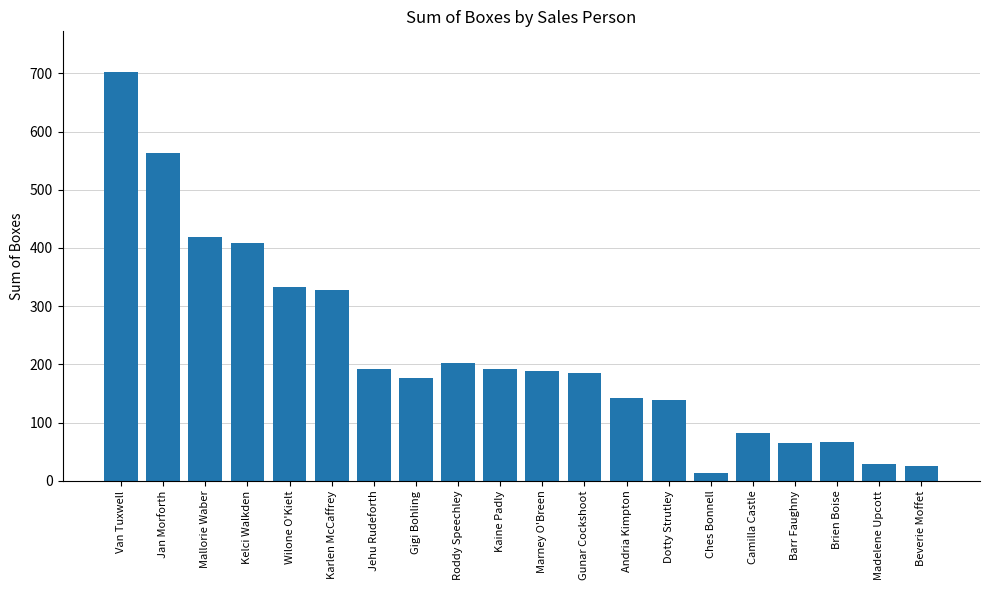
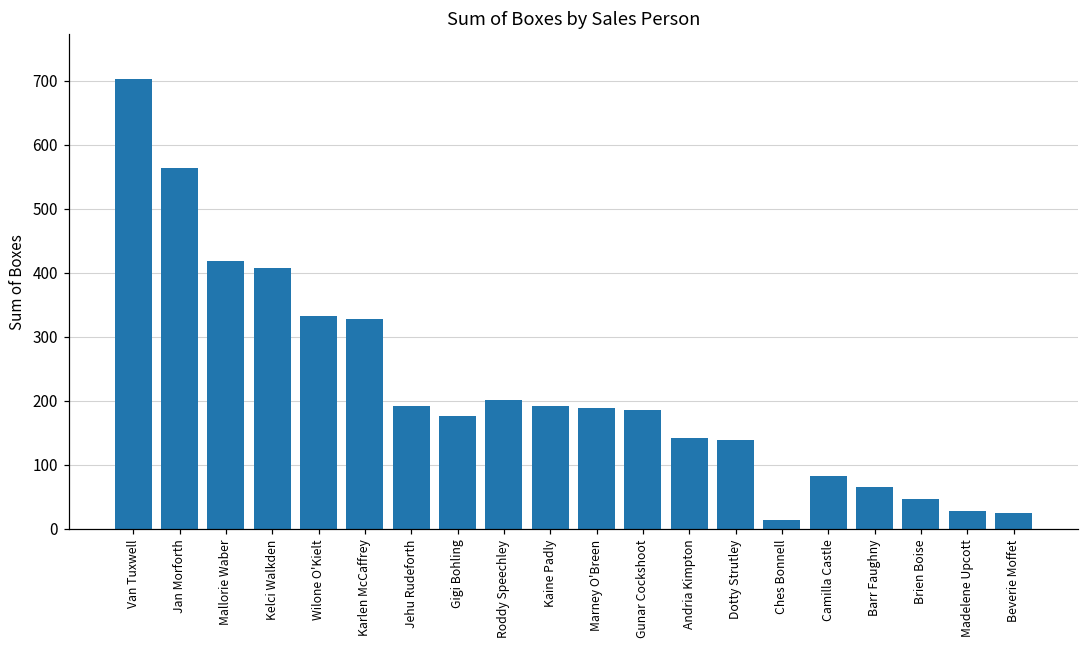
Brien Boise: 70 -> 50
